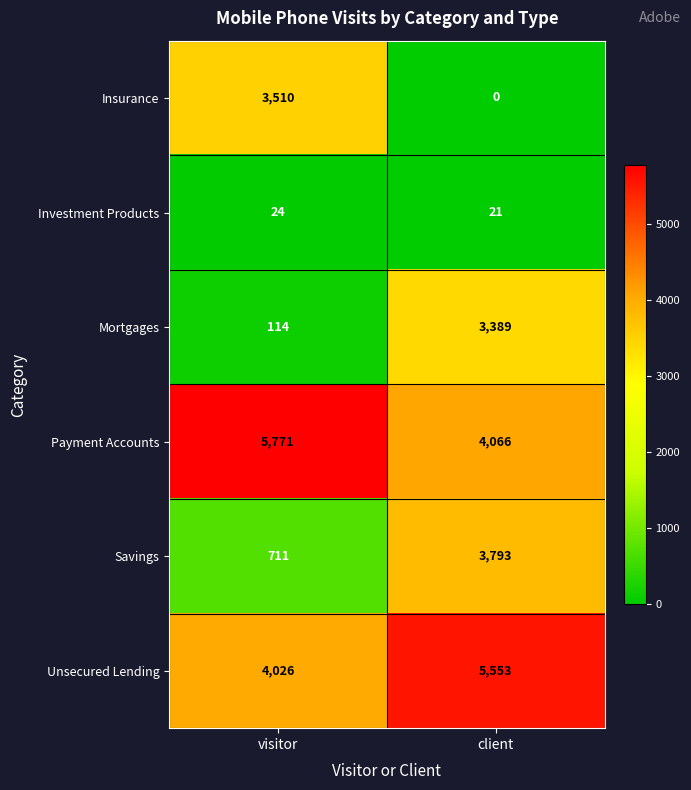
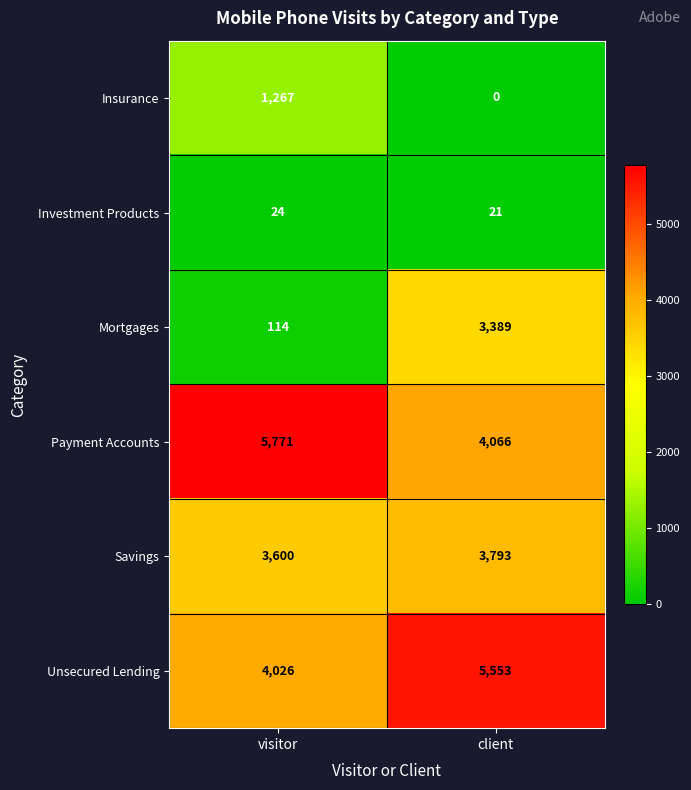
Insurance, visitor: 3,510 -> 1,267
Savings, visitor: 711 -> 3,600
